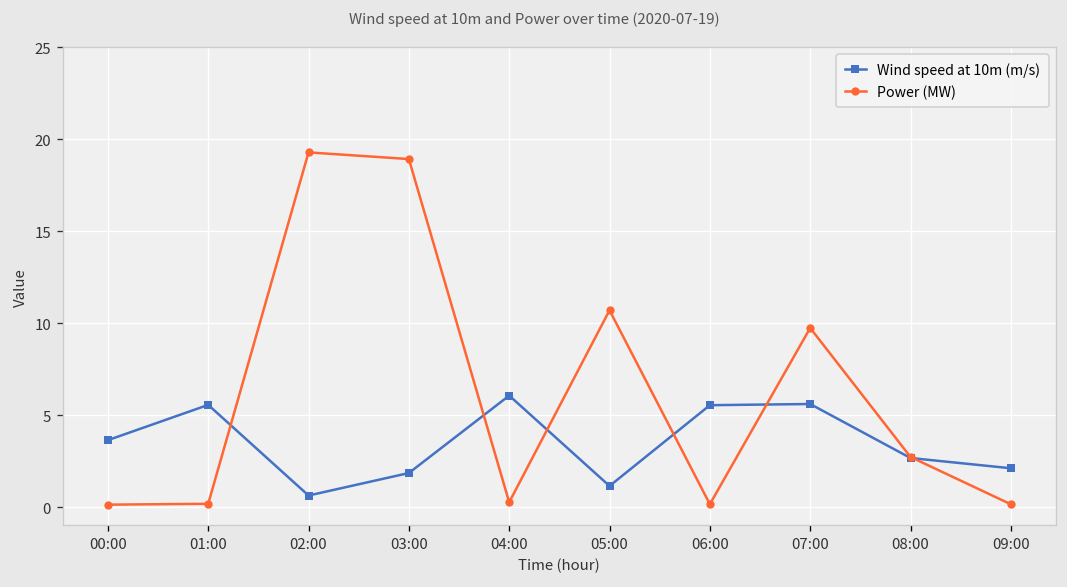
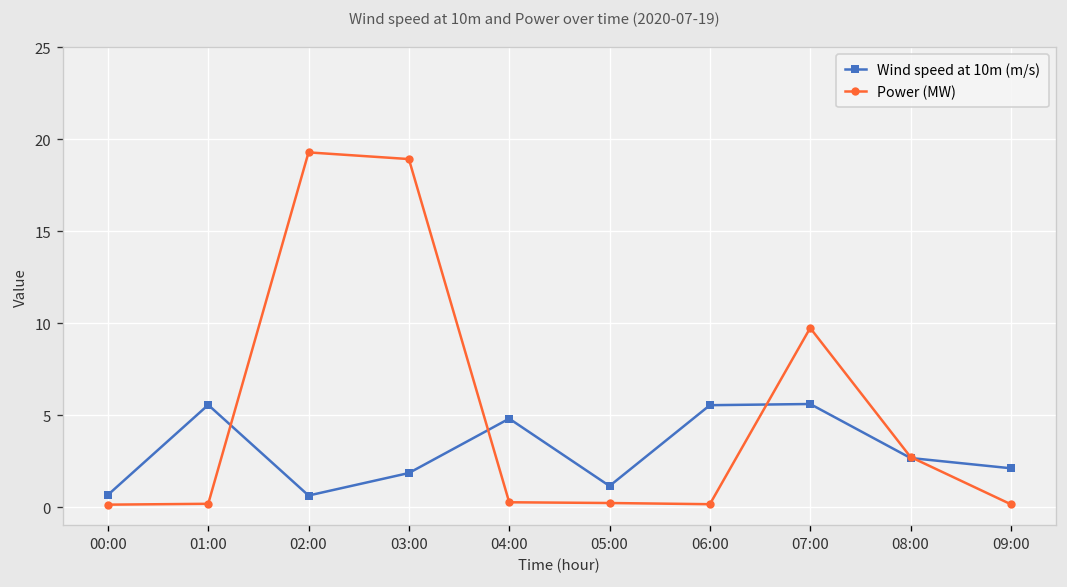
Wind speed at 10m (m/s), 00:00: 3.6 -> 0.7
Wind speed at 10m (m/s), 04:00: 6.1 -> 4.8
Power (MW), 05:00: 10.7 -> 0.2
